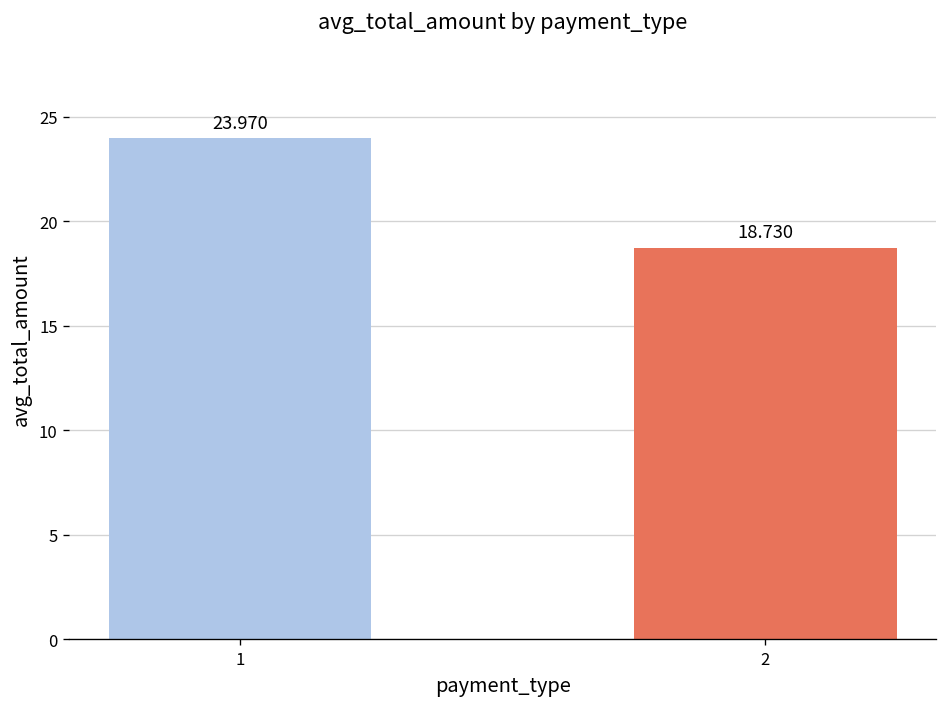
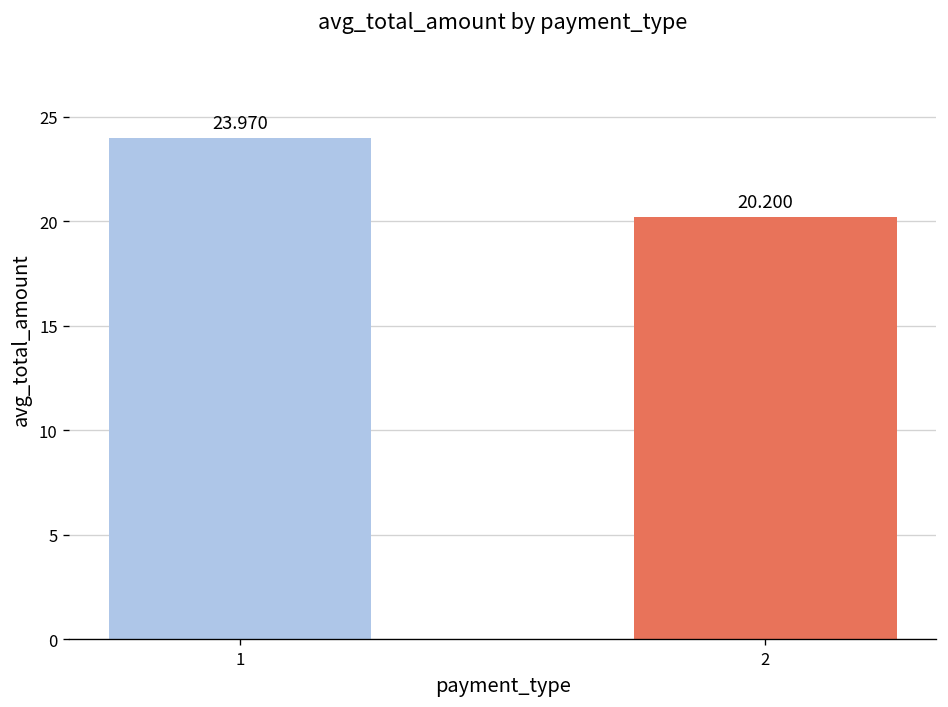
2: 18.730 -> 20.200
